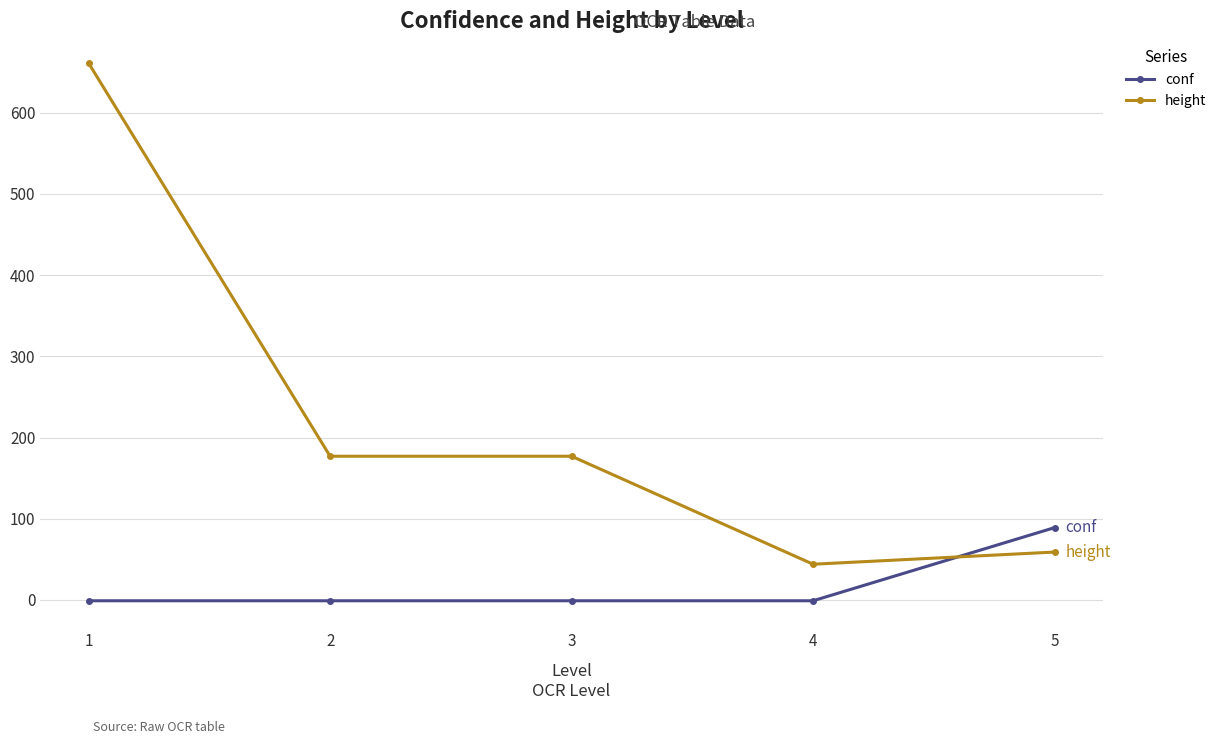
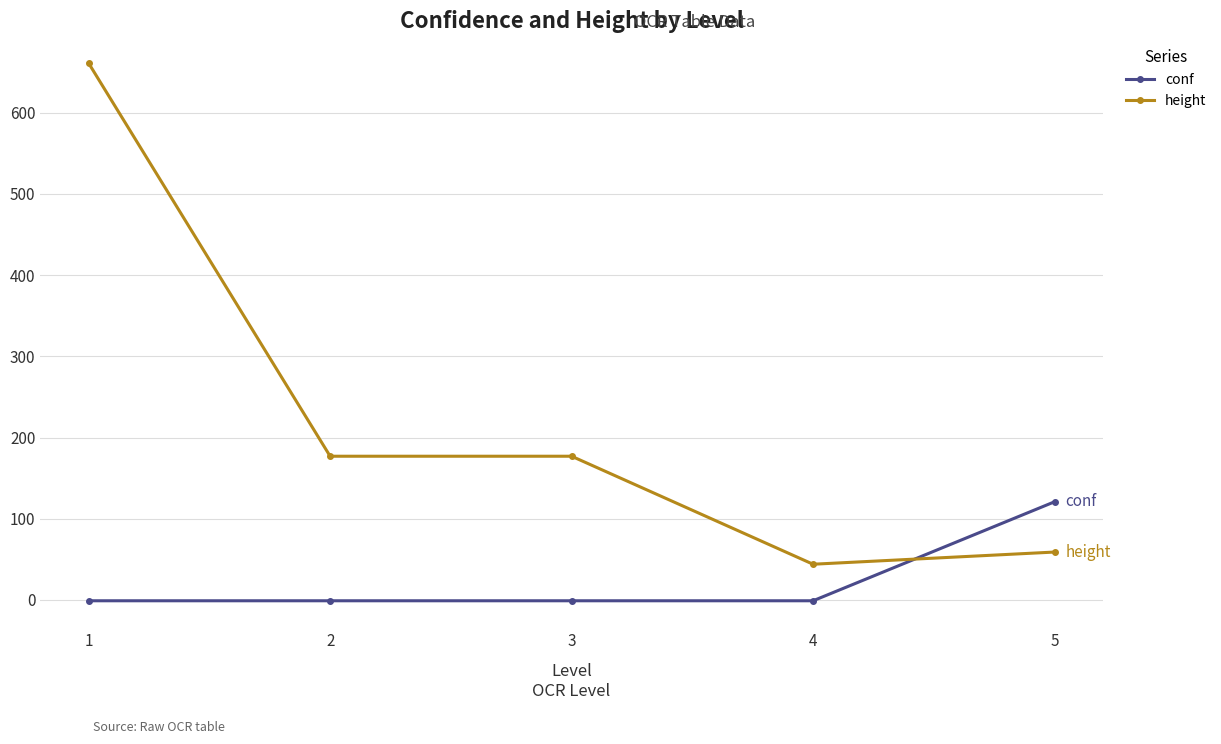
conf, 5: 90 -> 120
